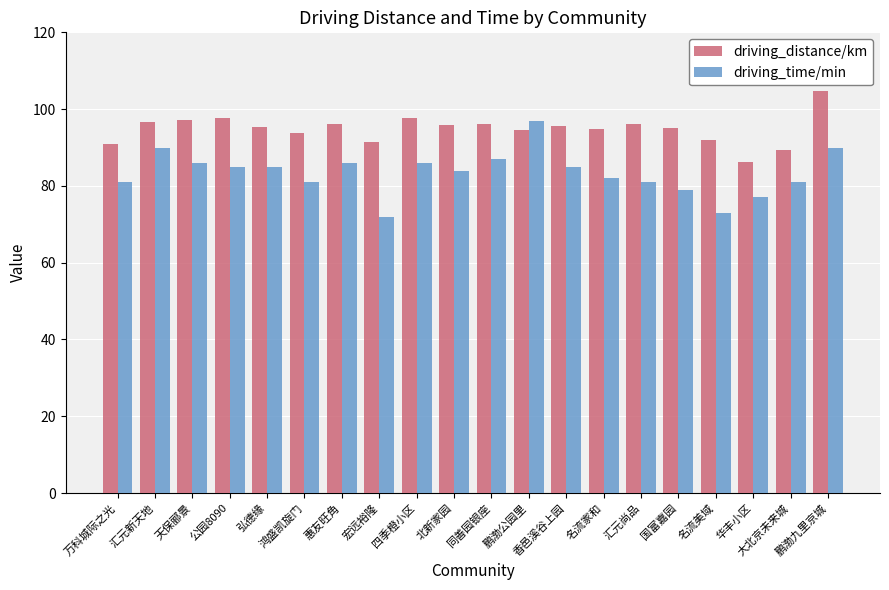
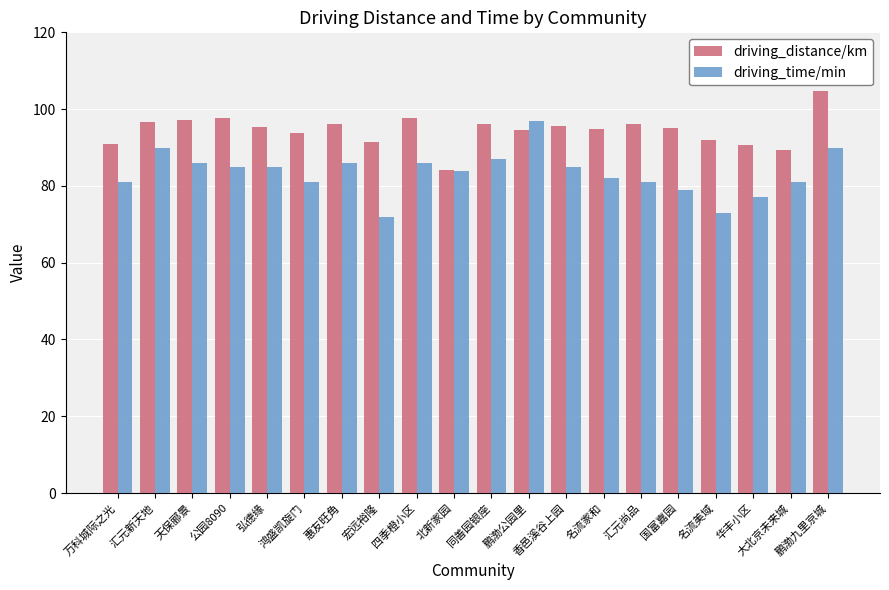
driving_distance/km, 北新家园: 96 -> 84
driving_distance/km, 华丰小区: 86 -> 91
